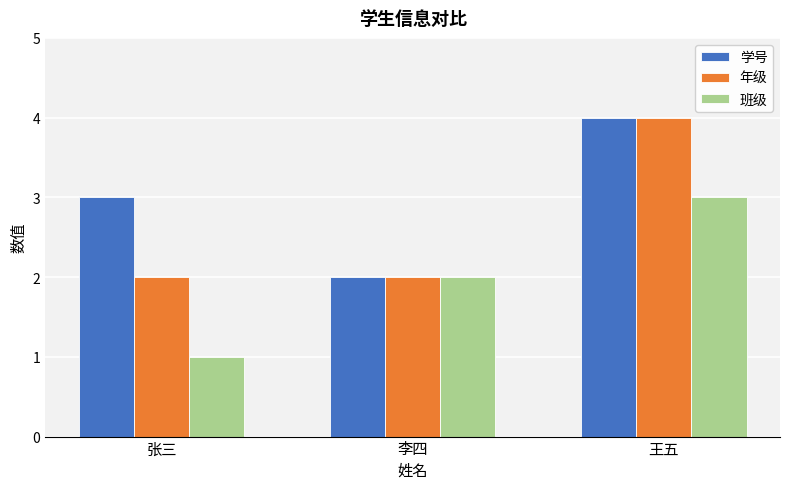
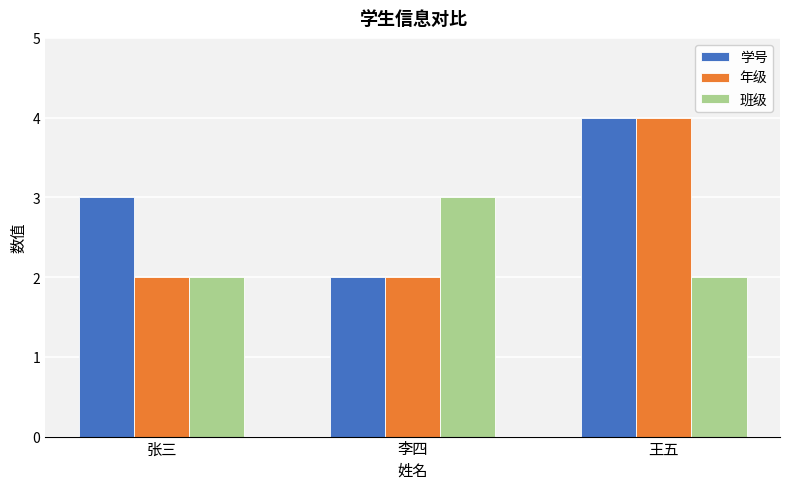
班级, 张三: 1 -> 2
班级, 李四: 2 -> 3
班级, 王五: 3 -> 2
